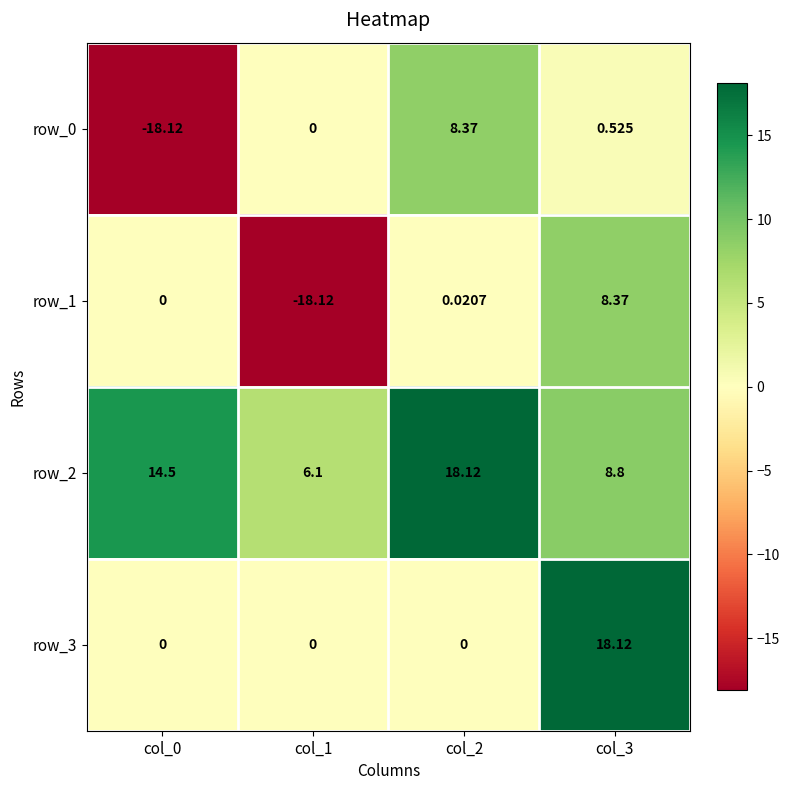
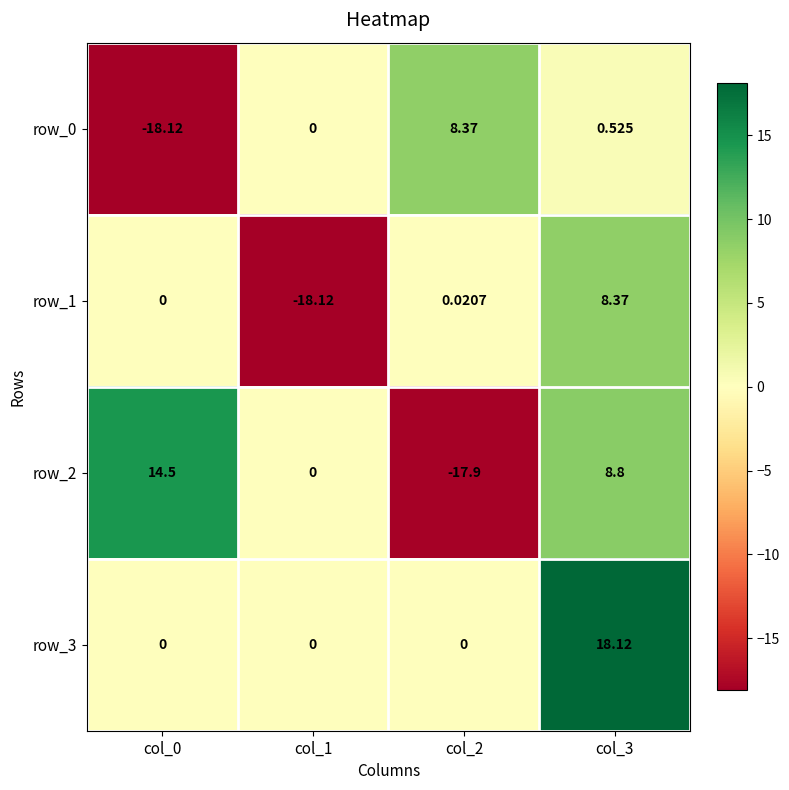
row_2, col_1: 6.1 -> 0
row_2, col_2: 18.12 -> -17.9
